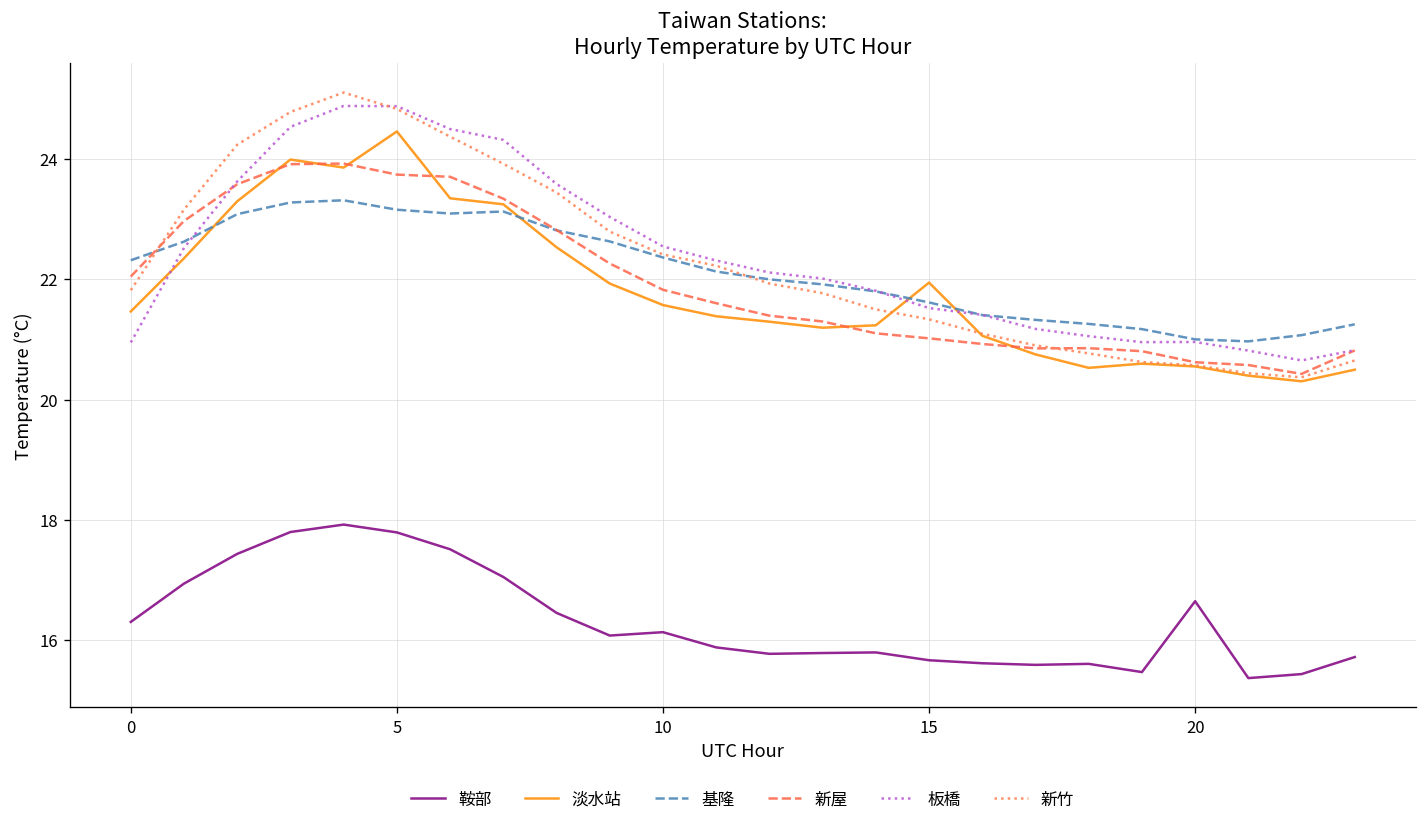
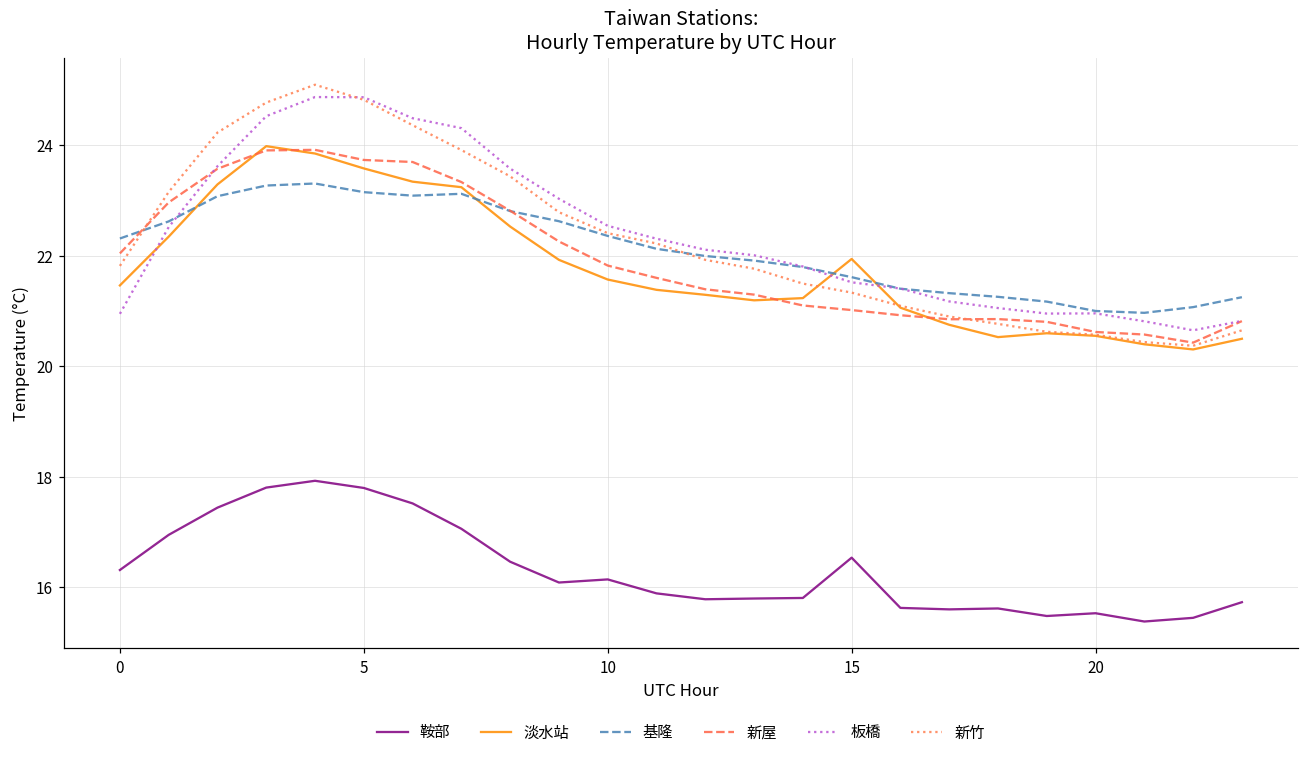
淡水站, 5: 24.5 -> 23.6
鞍部, 15: 15.7 -> 16.5
鞍部, 20: 16.7 -> 15.5
